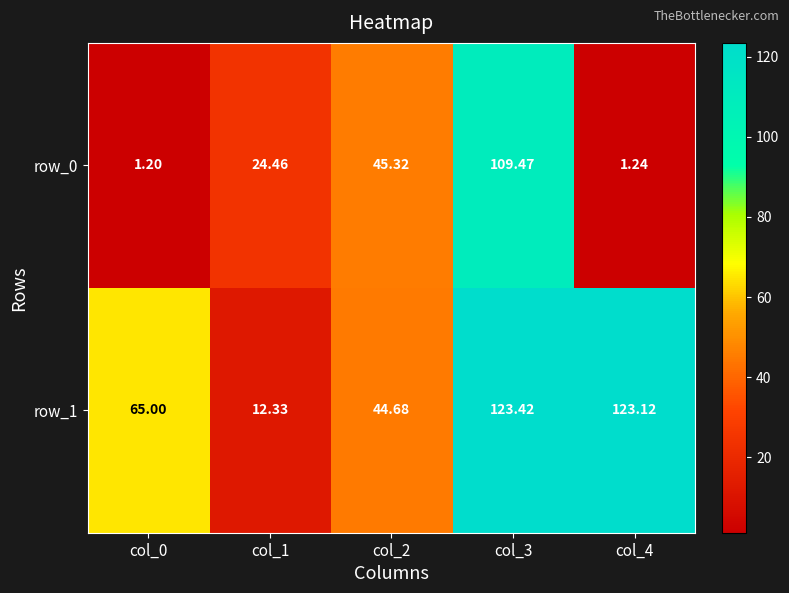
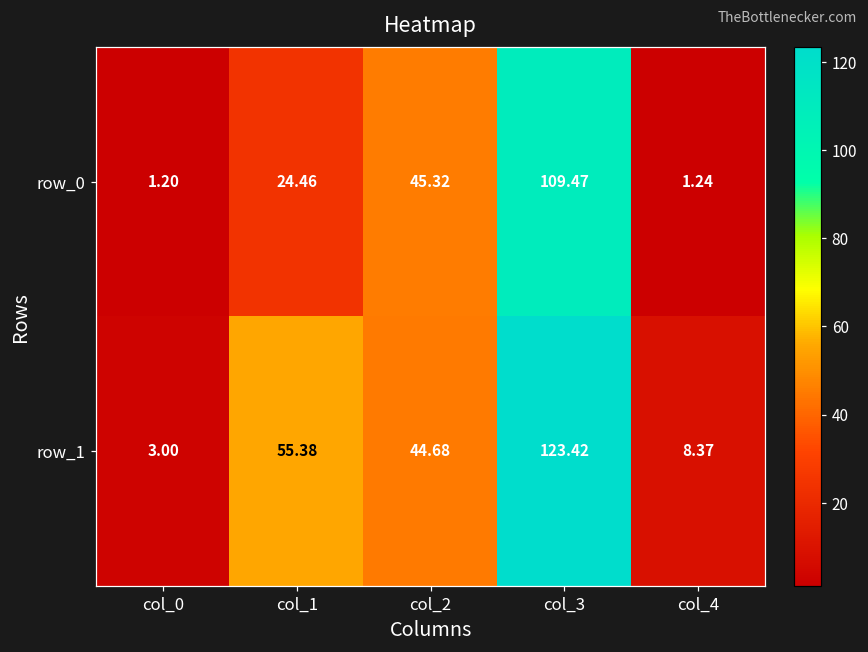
row_1, col_0: 65.00 -> 3.00
row_1, col_1: 12.33 -> 55.38
row_1, col_4: 123.12 -> 8.37
